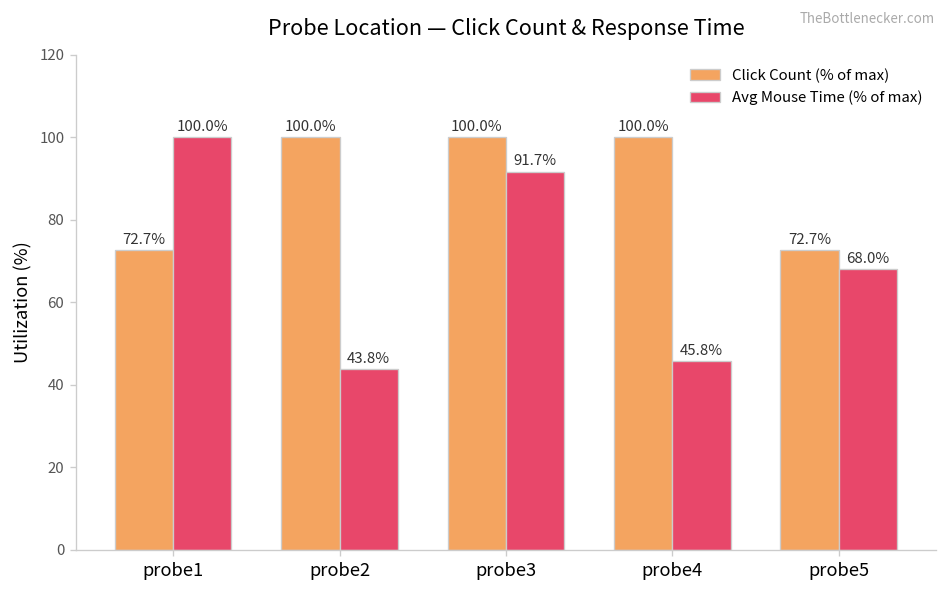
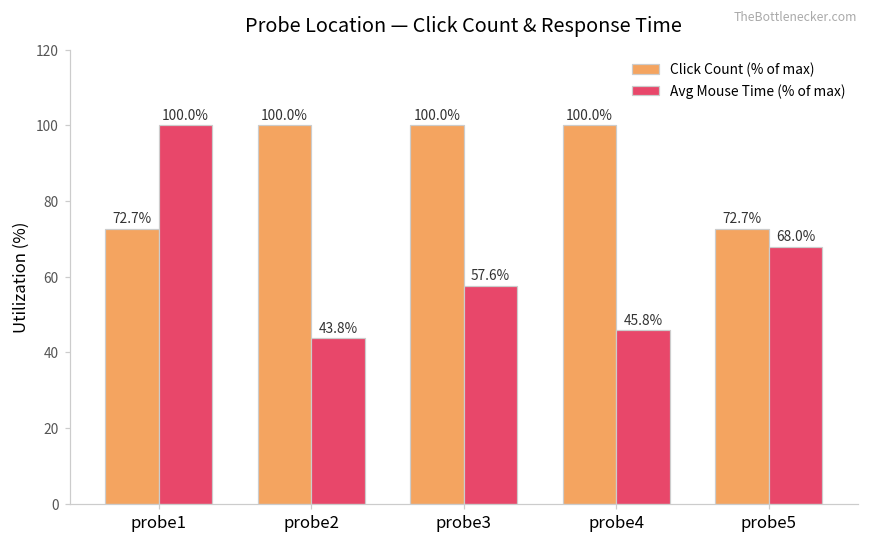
Avg Mouse Time (% of max), probe3: 91.7% -> 57.6%
